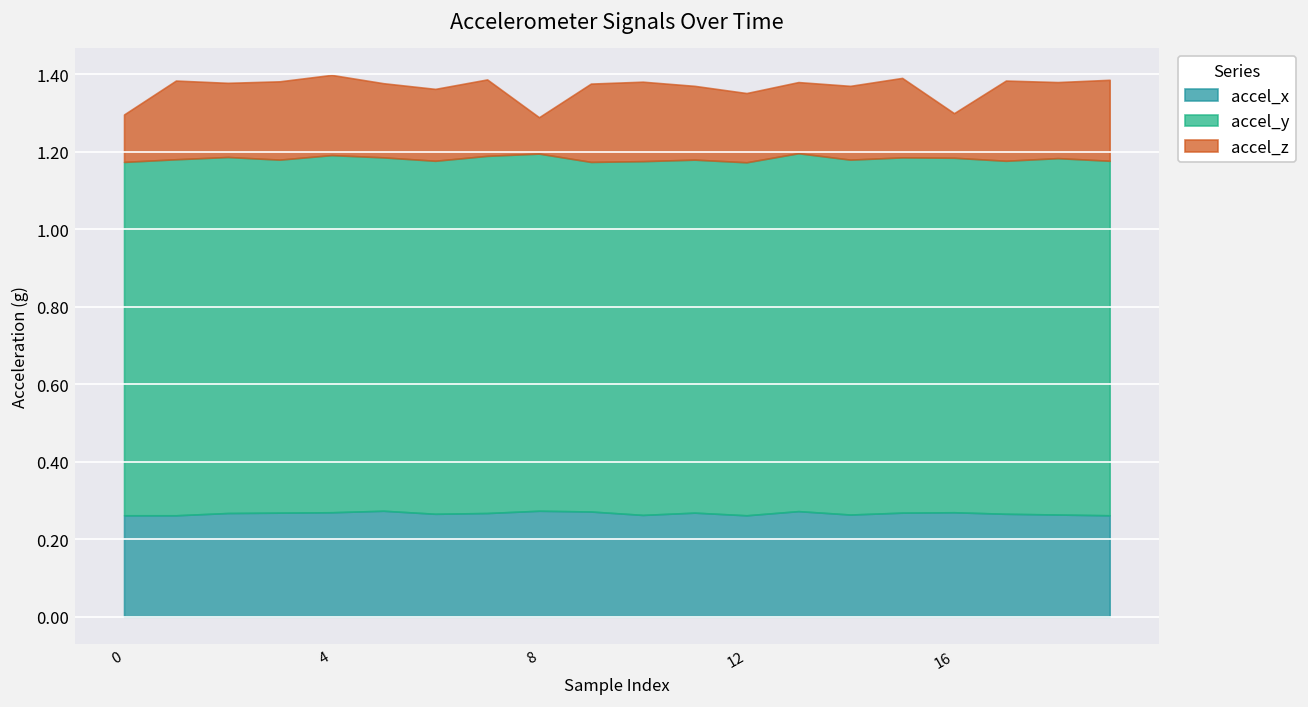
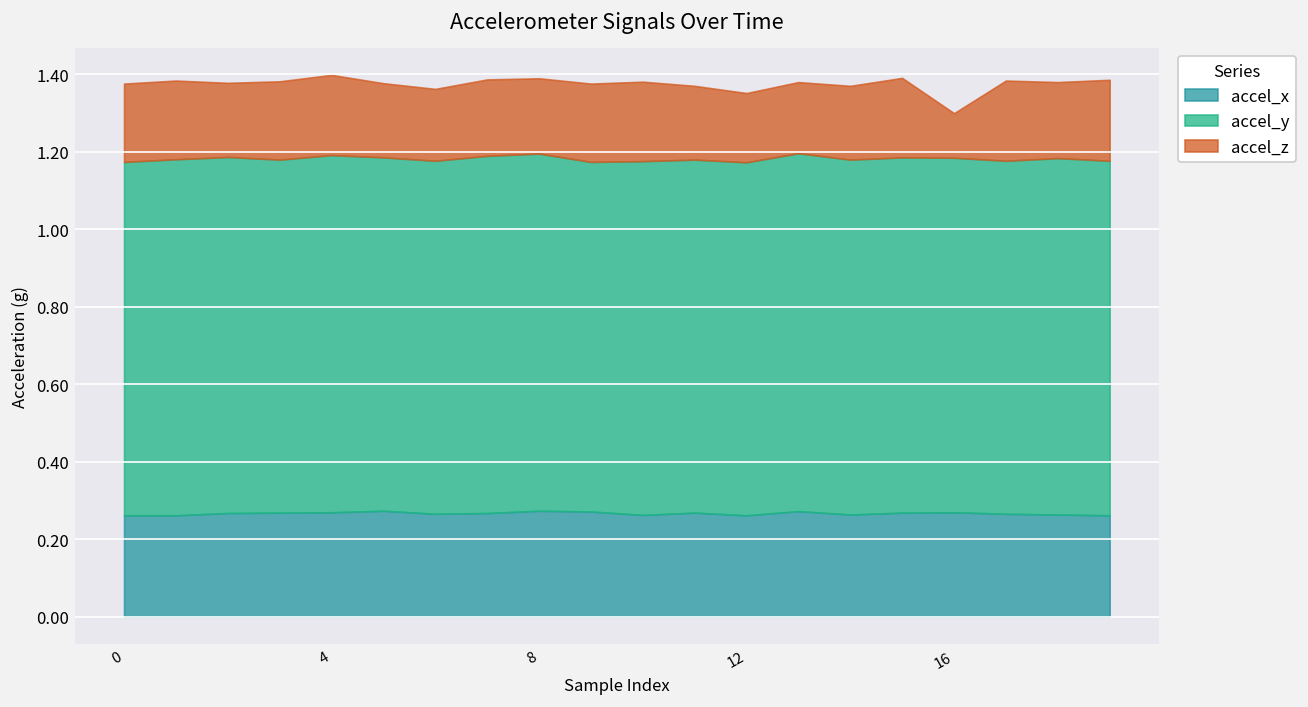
accel_z, 0: 0.12 -> 0.20
accel_z, 8: 0.09 -> 0.19
